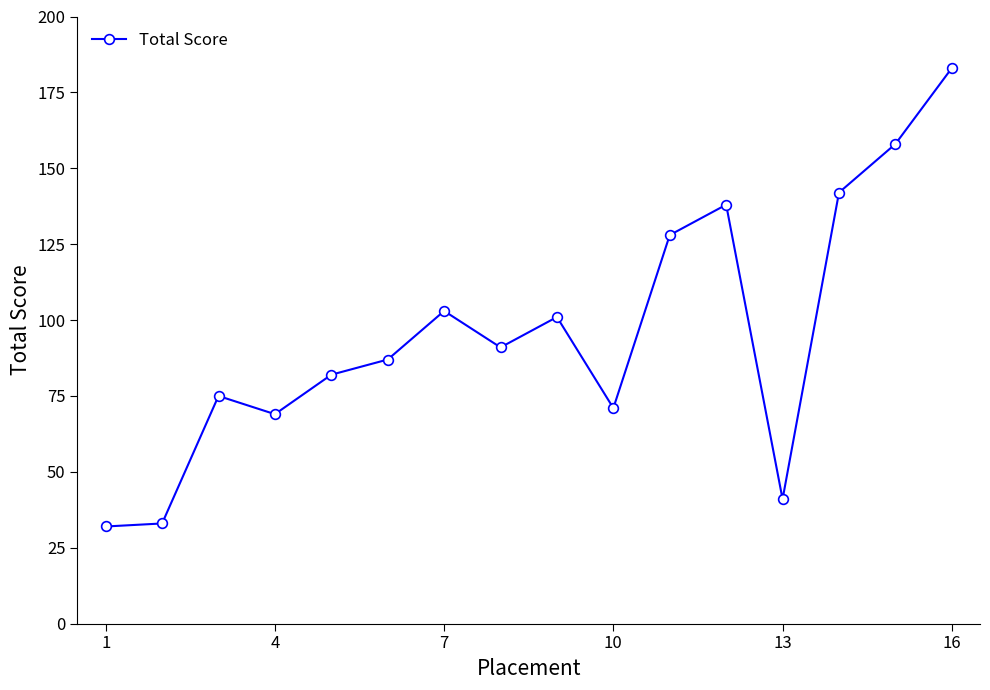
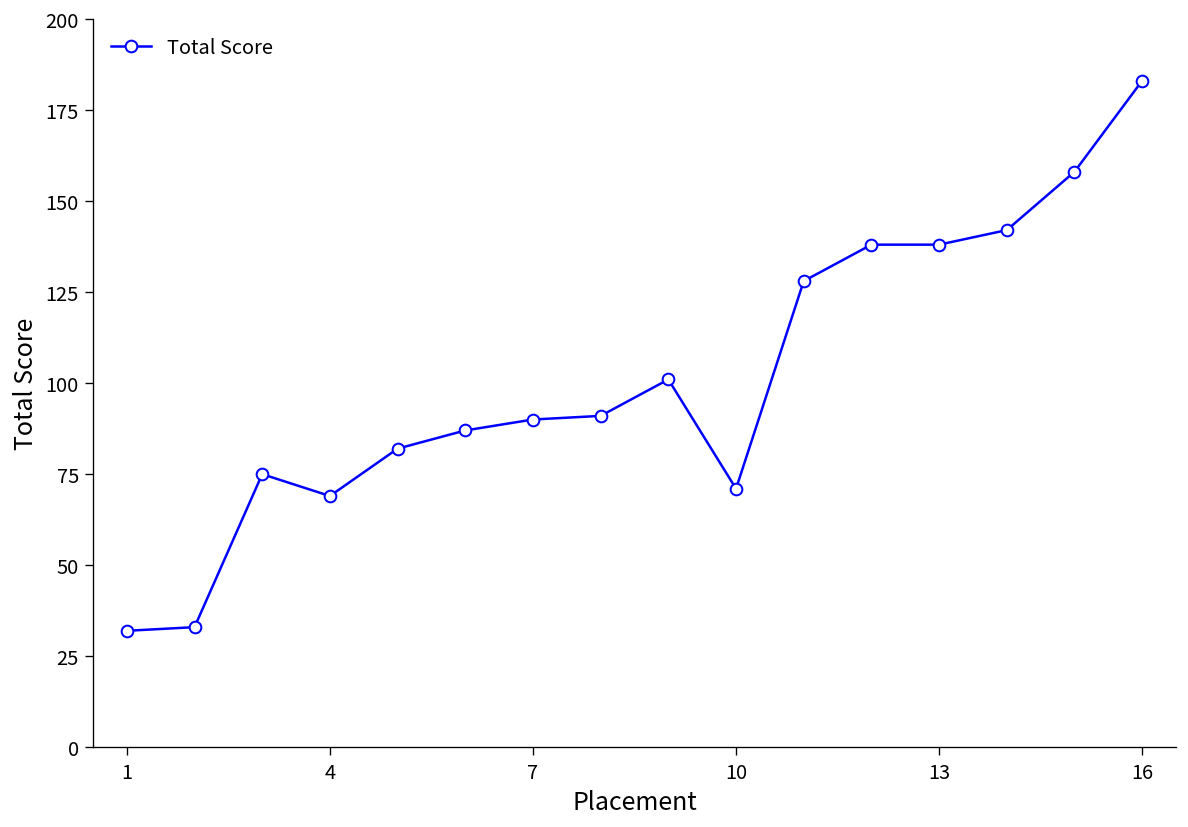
7: 103 -> 90
13: 41 -> 138
